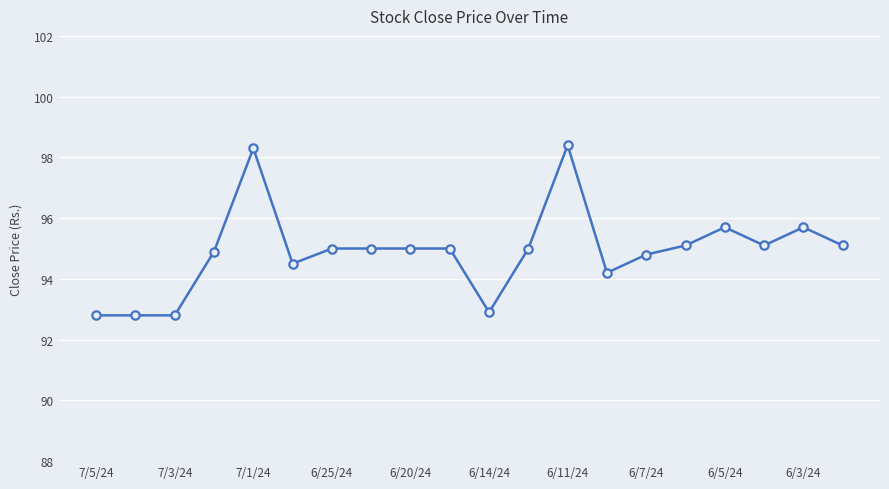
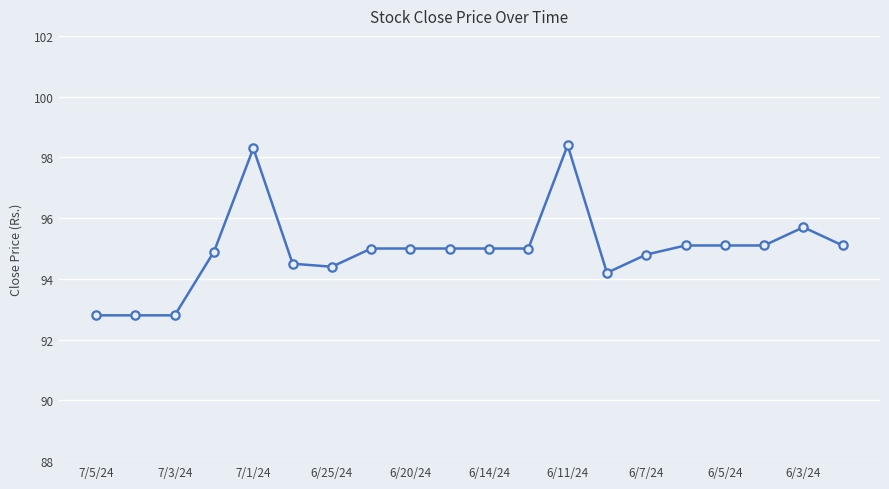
6/25/24: 95.0 -> 94.4
6/14/24: 92.9 -> 95.0
6/5/24: 95.7 -> 95.1
